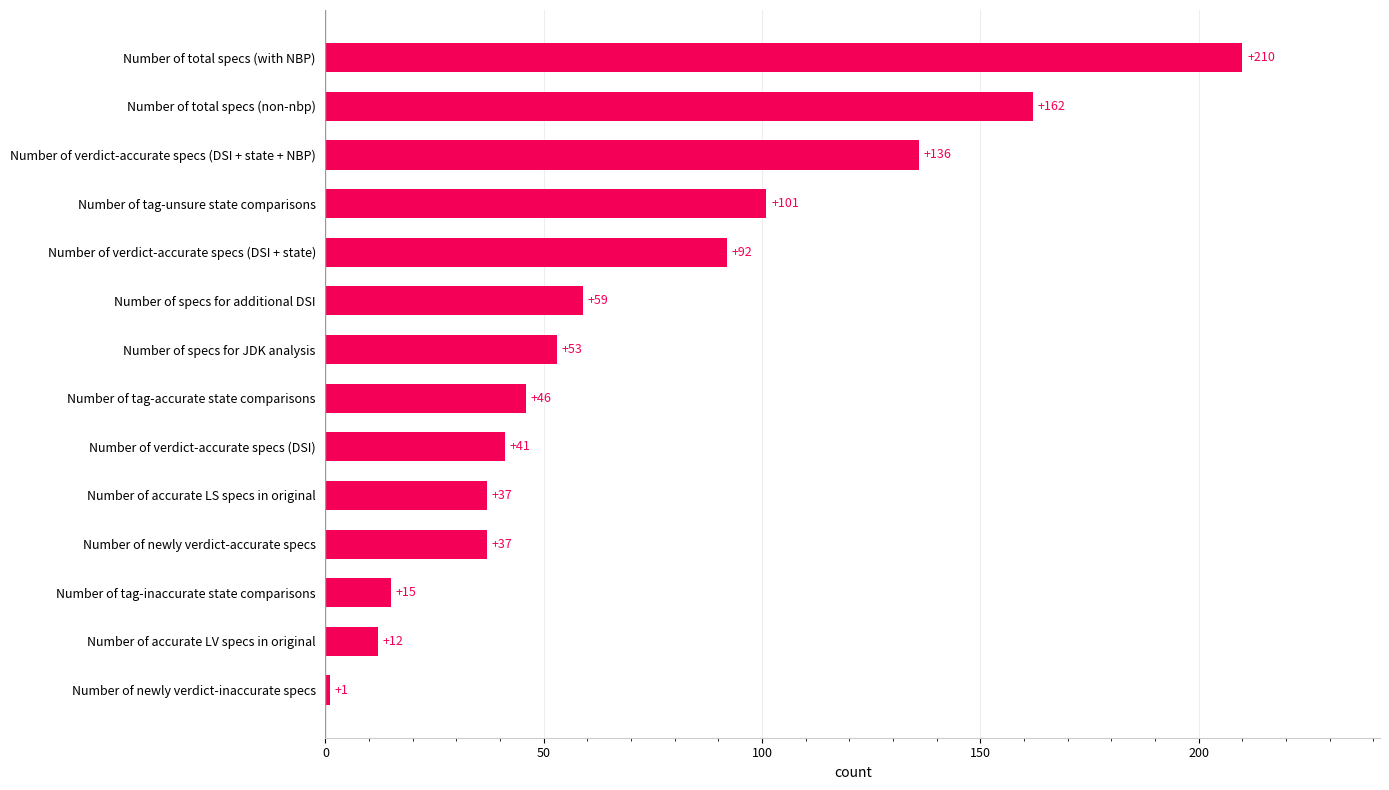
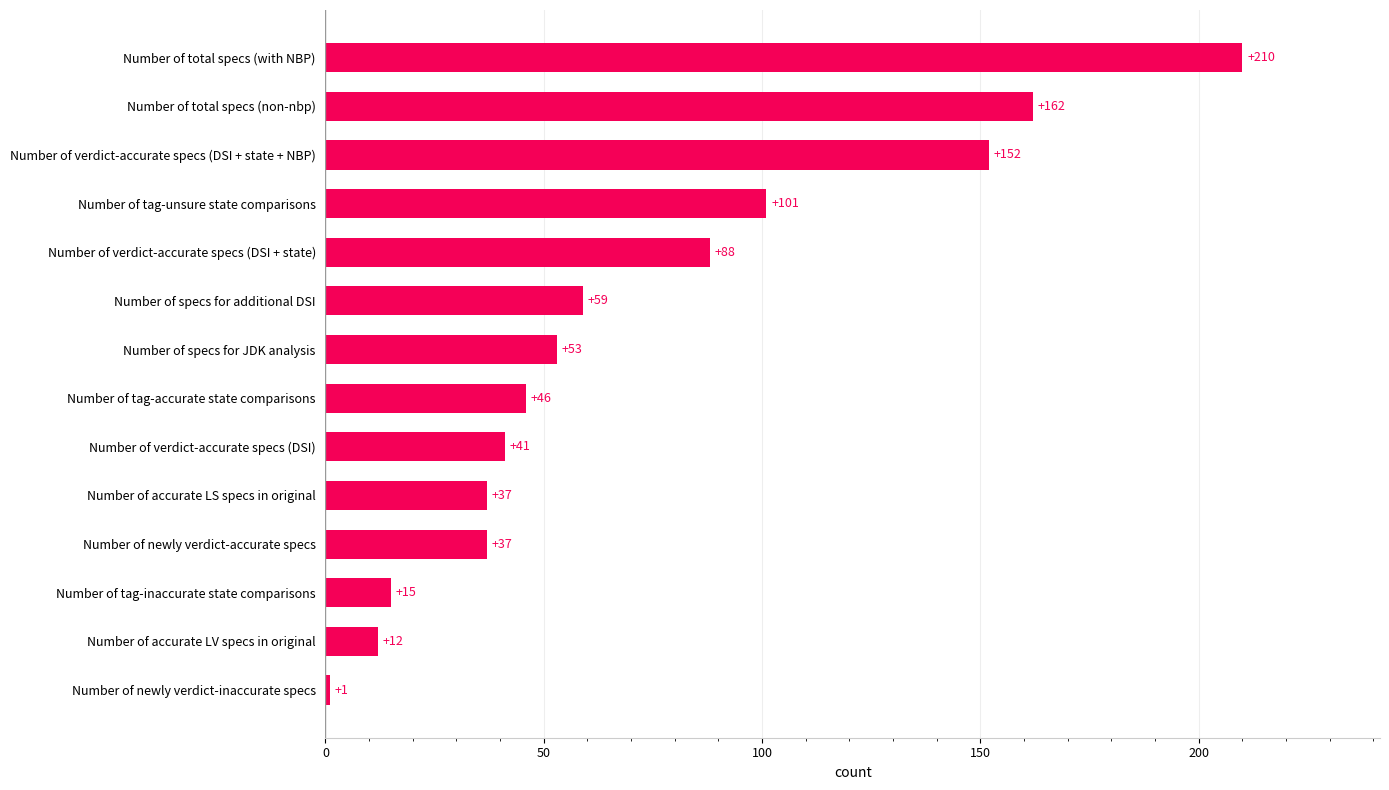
Number of verdict-accurate specs (DSI + state + NBP): +136 -> +152
Number of verdict-accurate specs (DSI + state): +92 -> +88
